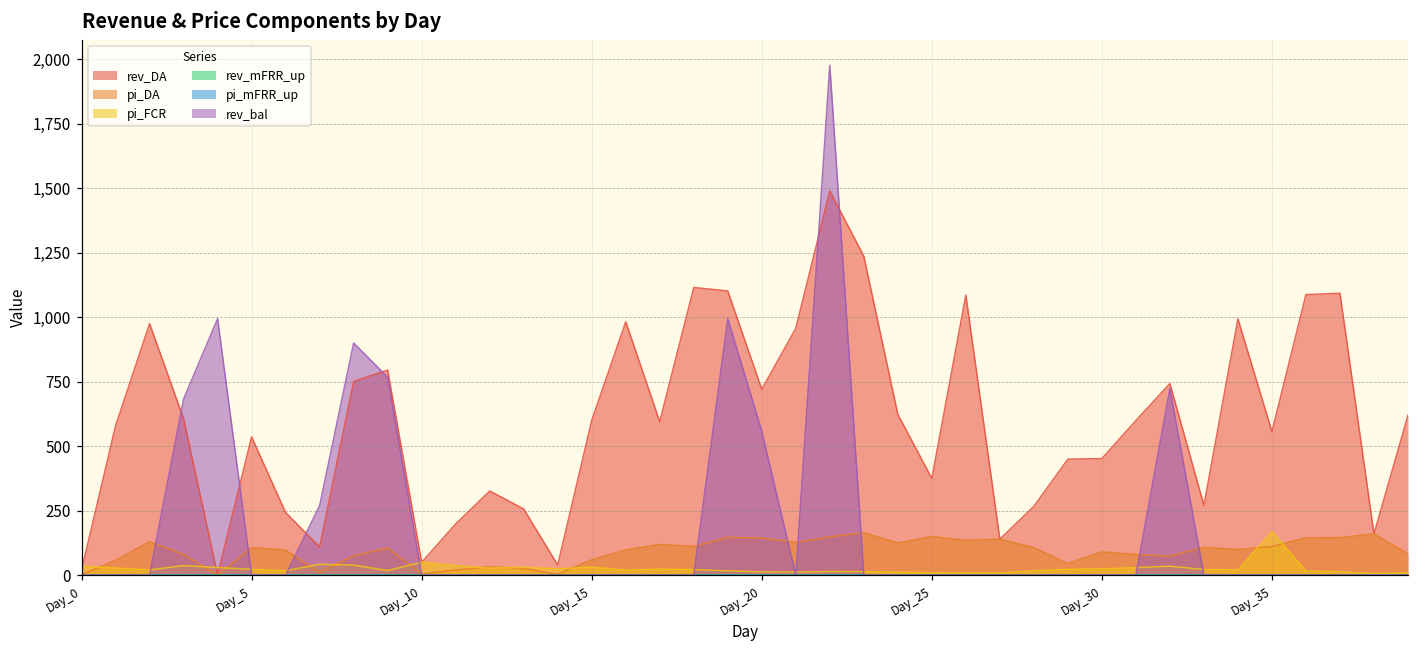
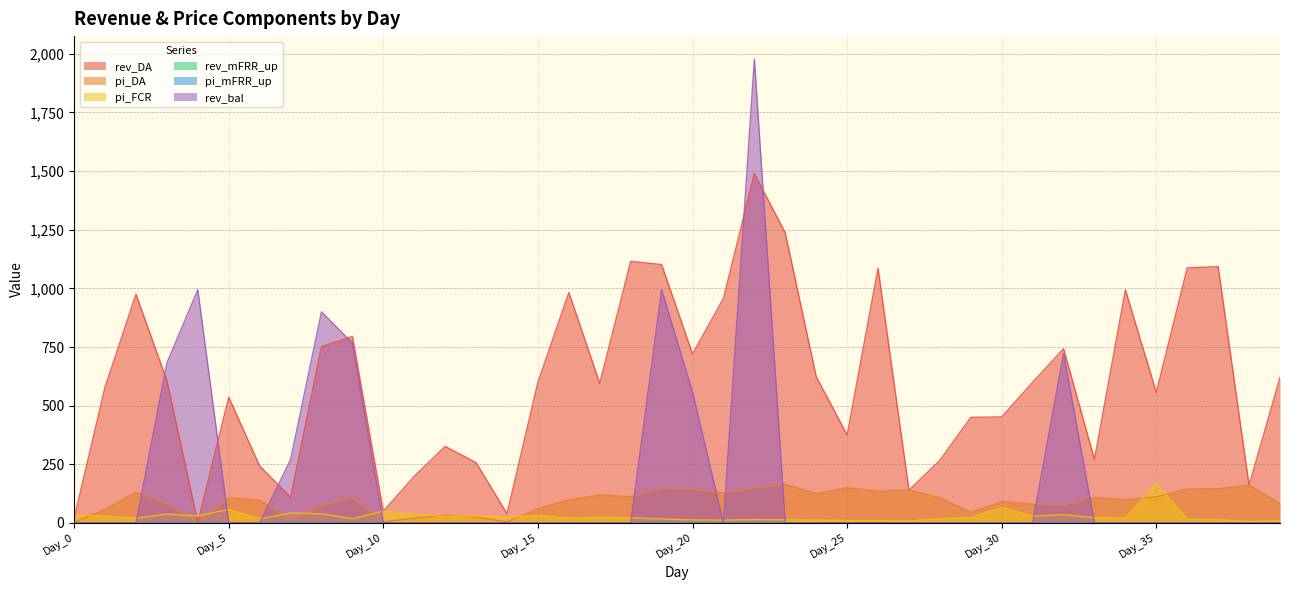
pi_FCR, Day_5: 20 -> 60
pi_FCR, Day_30: 30 -> 70
